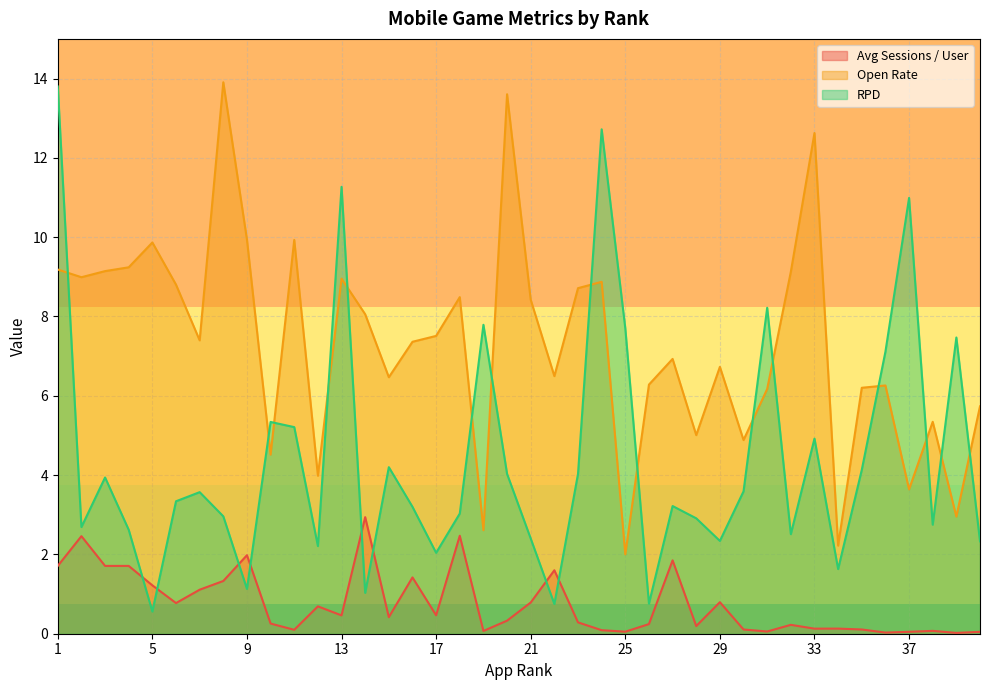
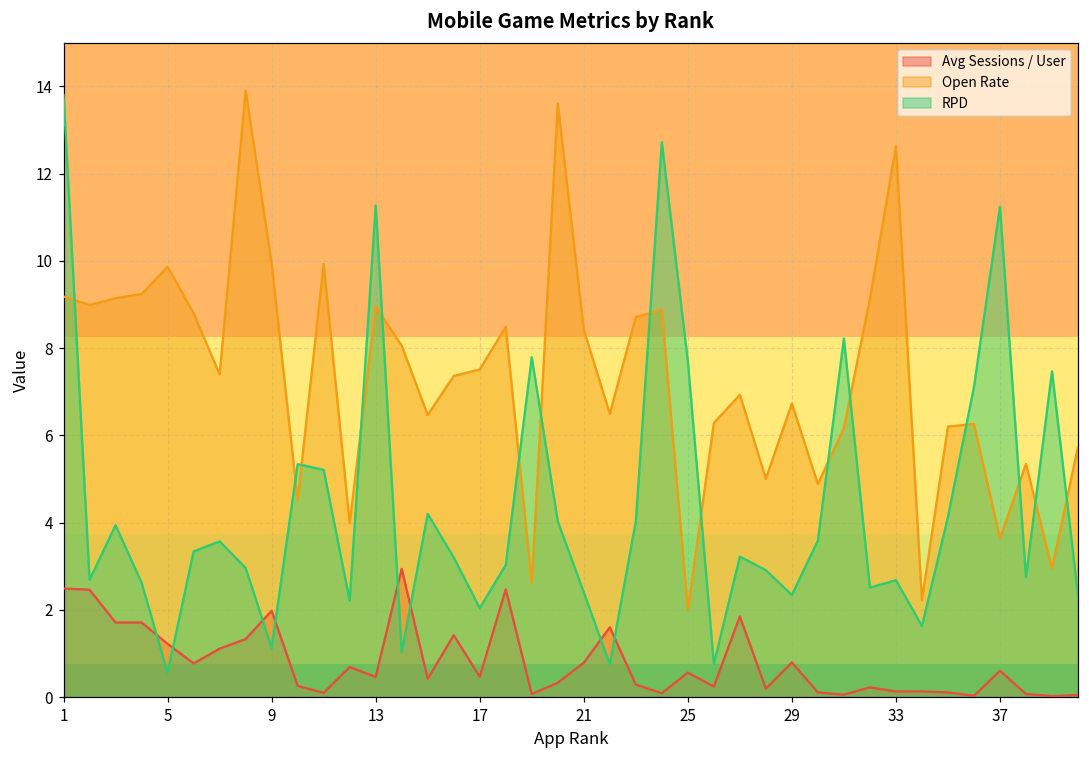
Avg Sessions / User, 1: 1.7 -> 2.5
Avg Sessions / User, 25: 0.1 -> 0.6
RPD, 33: 4.9 -> 2.7
Avg Sessions / User, 37: 0.0 -> 0.6
RPD, 37: 11.0 -> 11.2
